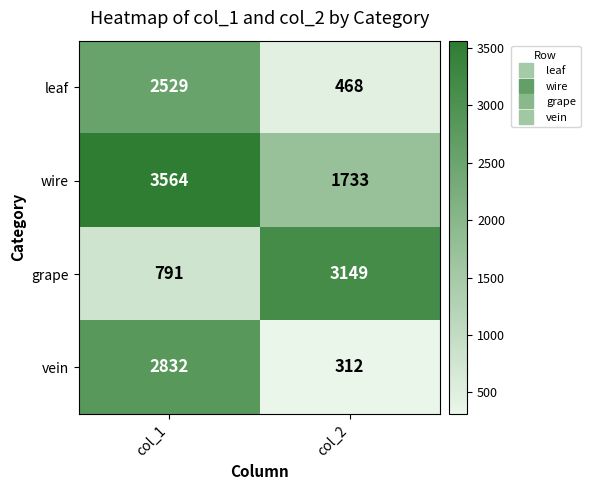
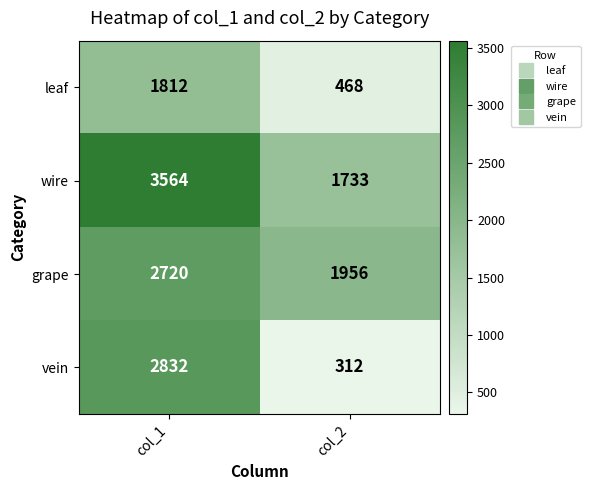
leaf, col_1: 2529 -> 1812
grape, col_1: 791 -> 2720
grape, col_2: 3149 -> 1956
